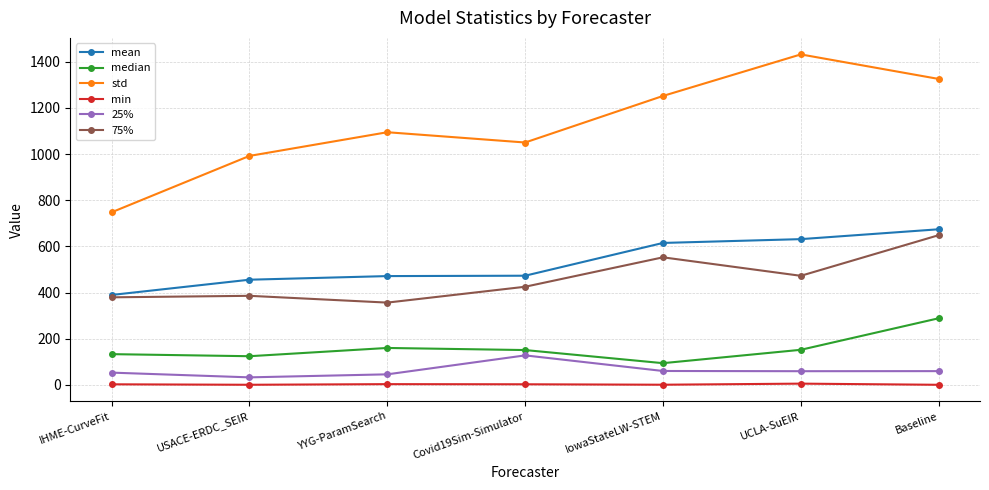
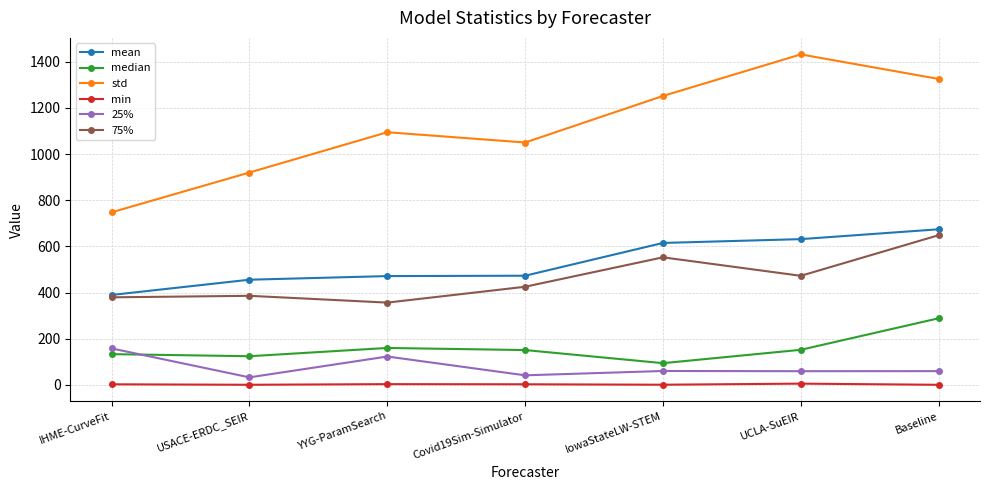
25%, IHME-CurveFit: 50 -> 160
std, USACE-ERDC_SEIR: 990 -> 920
25%, YYG-ParamSearch: 50 -> 120
25%, Covid19Sim-Simulator: 130 -> 40
